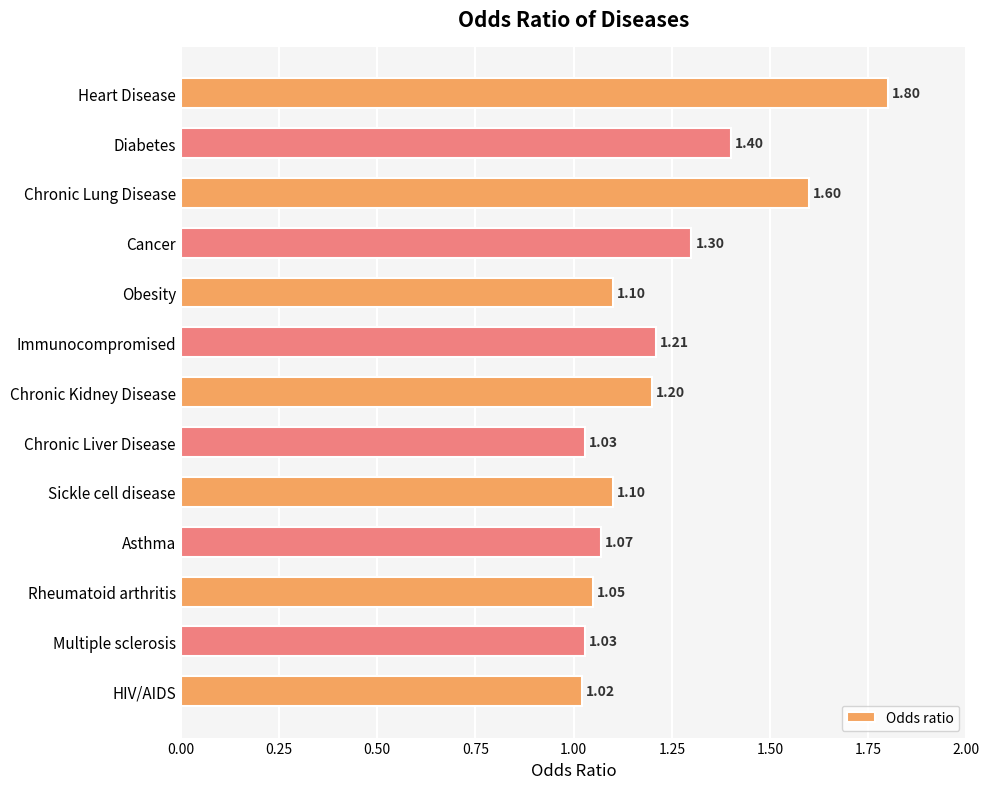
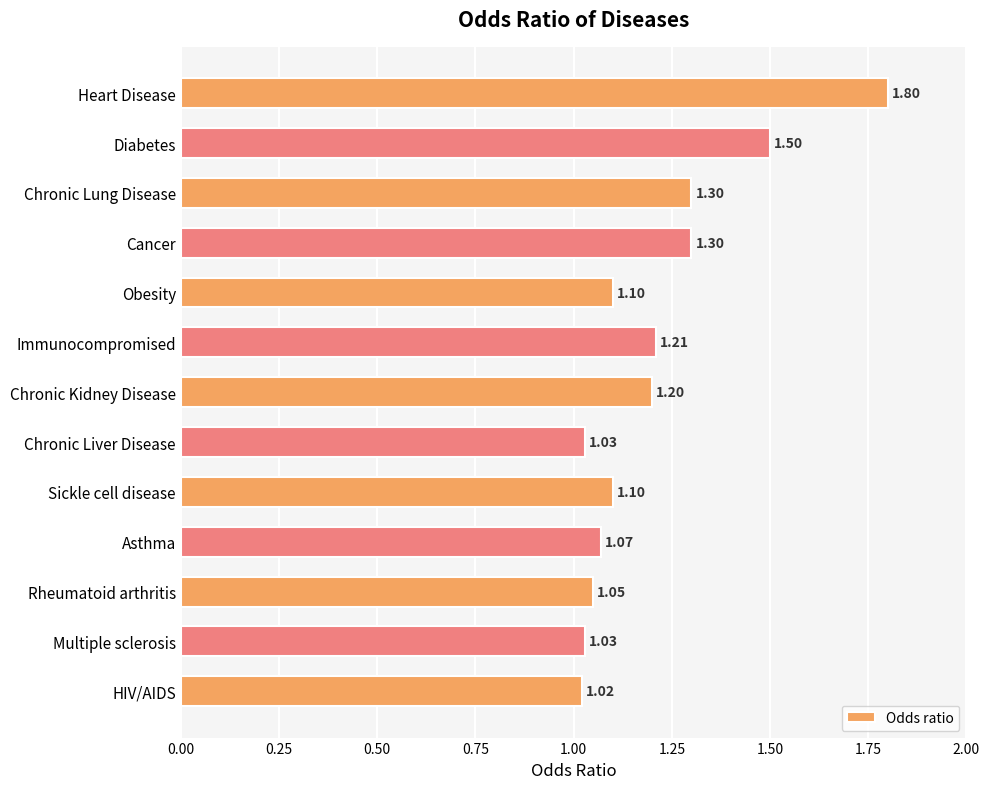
Diabetes: 1.40 -> 1.50
Chronic Lung Disease: 1.60 -> 1.30
